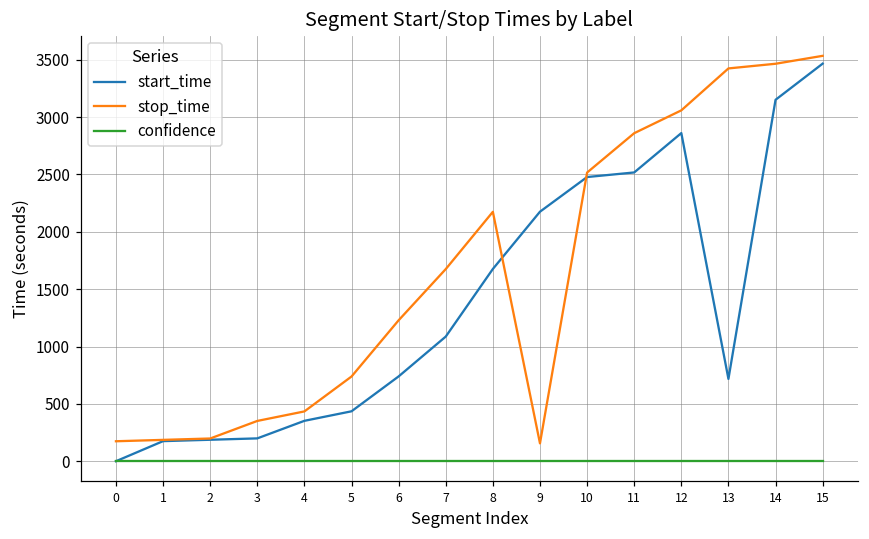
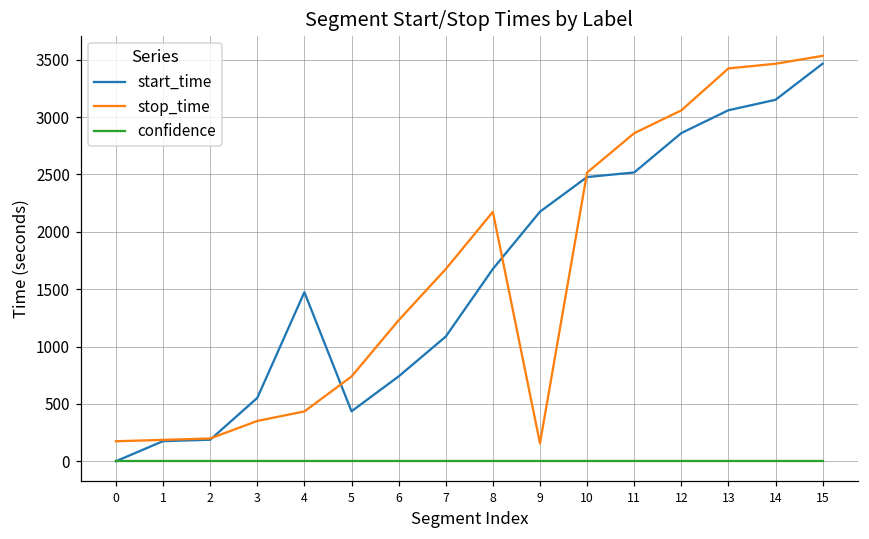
start_time, 3: 200 -> 550
start_time, 4: 350 -> 1470
start_time, 13: 720 -> 3060
